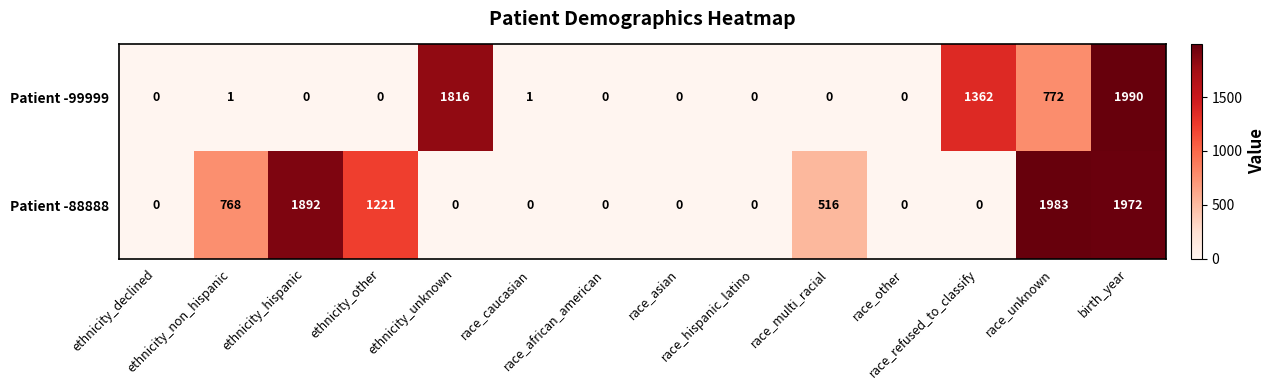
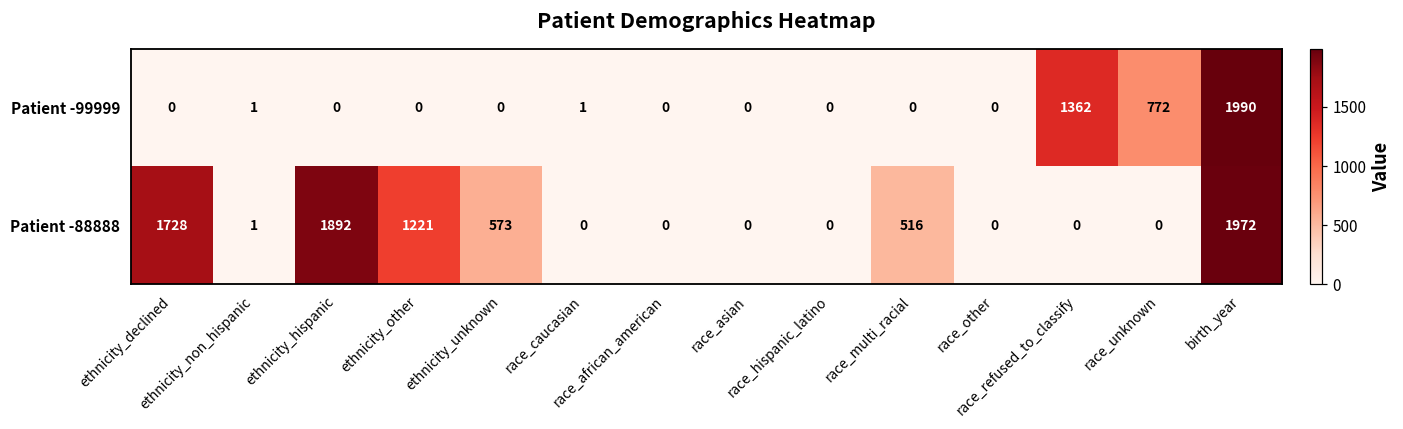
Patient -99999, ethnicity_unknown: 1816 -> 0
Patient -88888, ethnicity_declined: 0 -> 1728
Patient -88888, ethnicity_non_hispanic: 768 -> 1
Patient -88888, ethnicity_unknown: 0 -> 573
Patient -88888, race_unknown: 1983 -> 0
